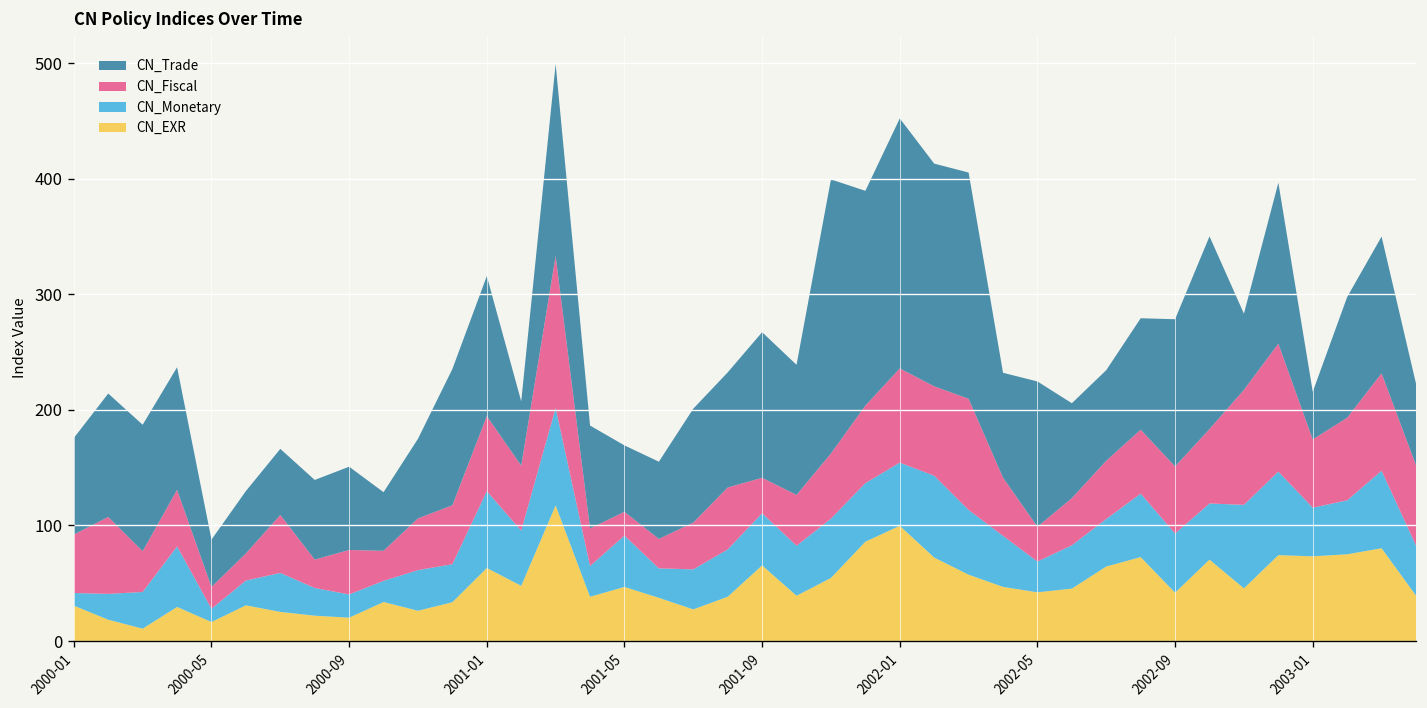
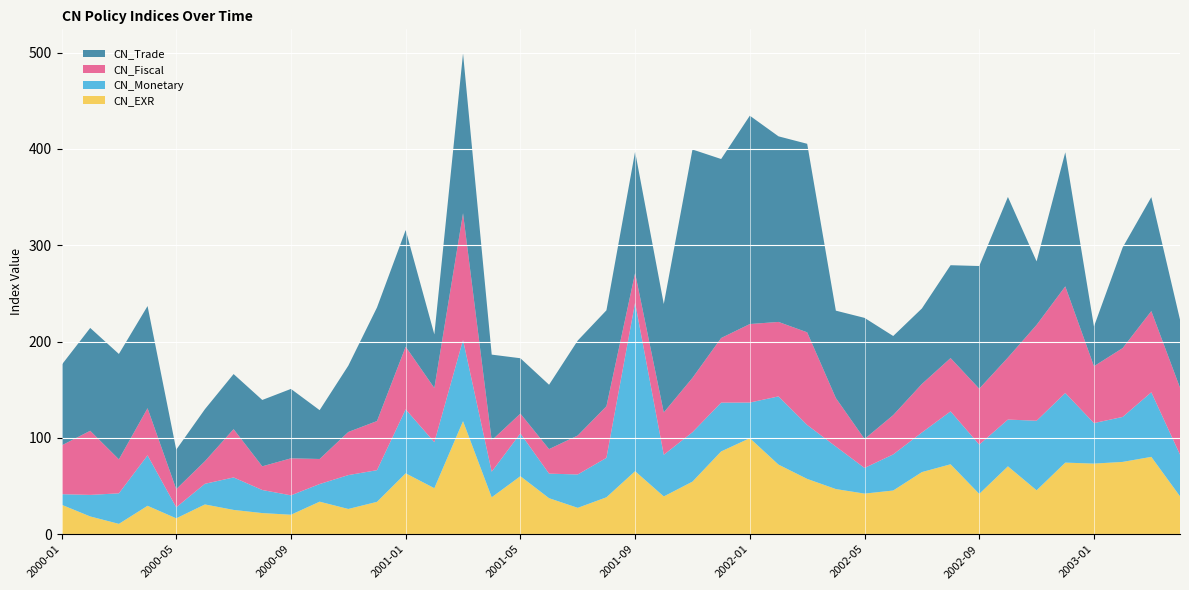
CN_EXR, 2001-05: 50 -> 60
CN_Monetary, 2001-09: 50 -> 170
CN_Monetary, 2002-01: 50 -> 40
